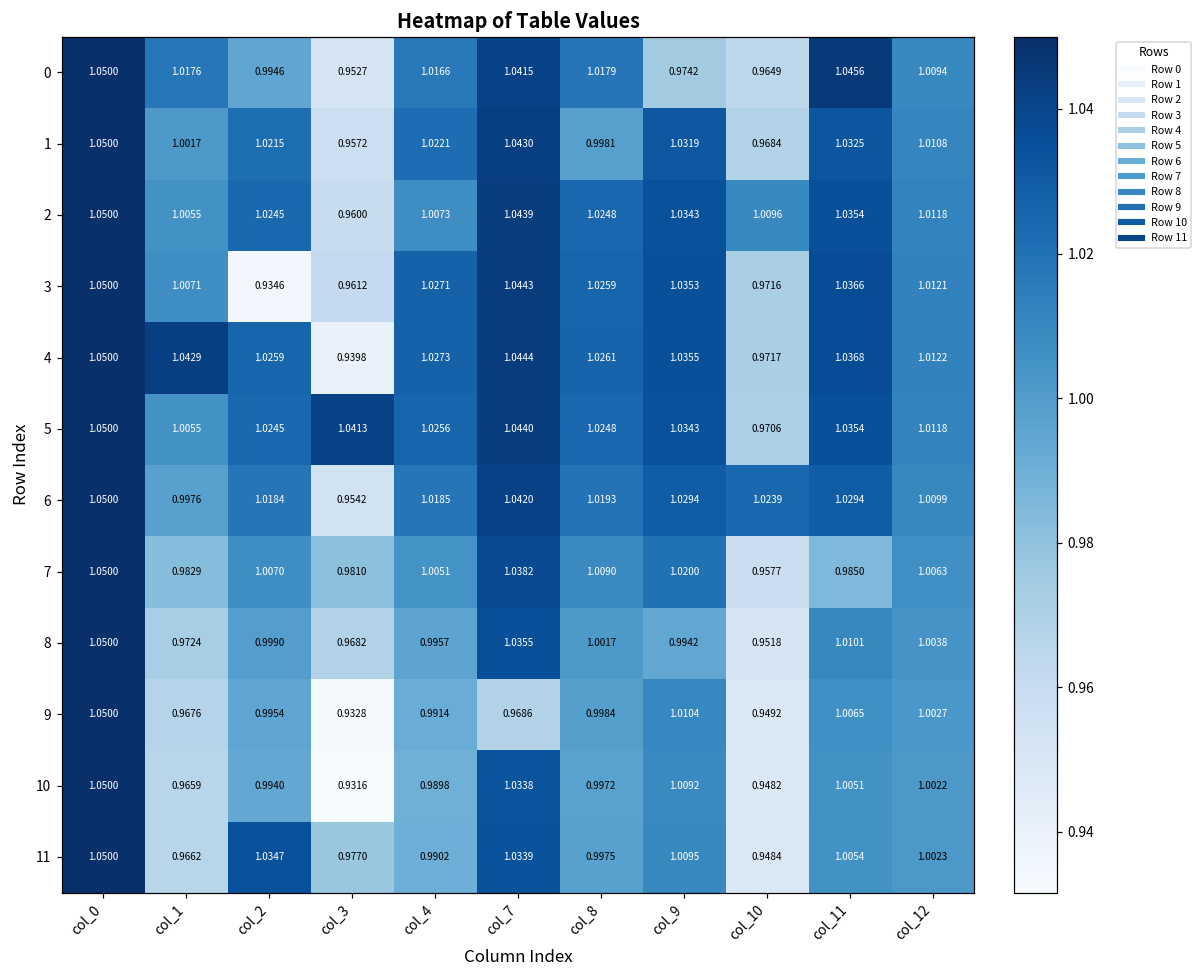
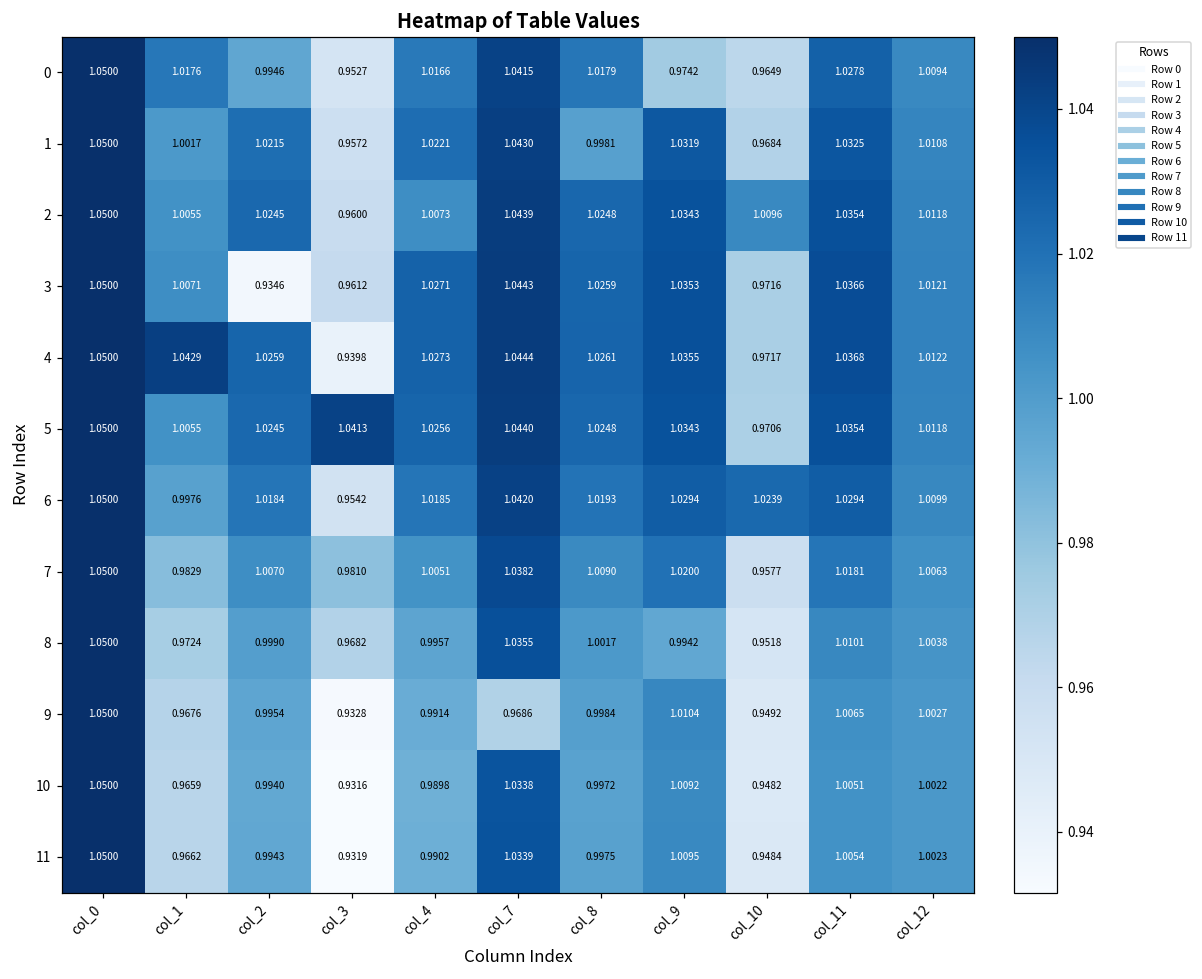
0, col_11: 1.0456 -> 1.0278
7, col_11: 0.9850 -> 1.0181
11, col_2: 1.0347 -> 0.9943
11, col_3: 0.9770 -> 0.9319
